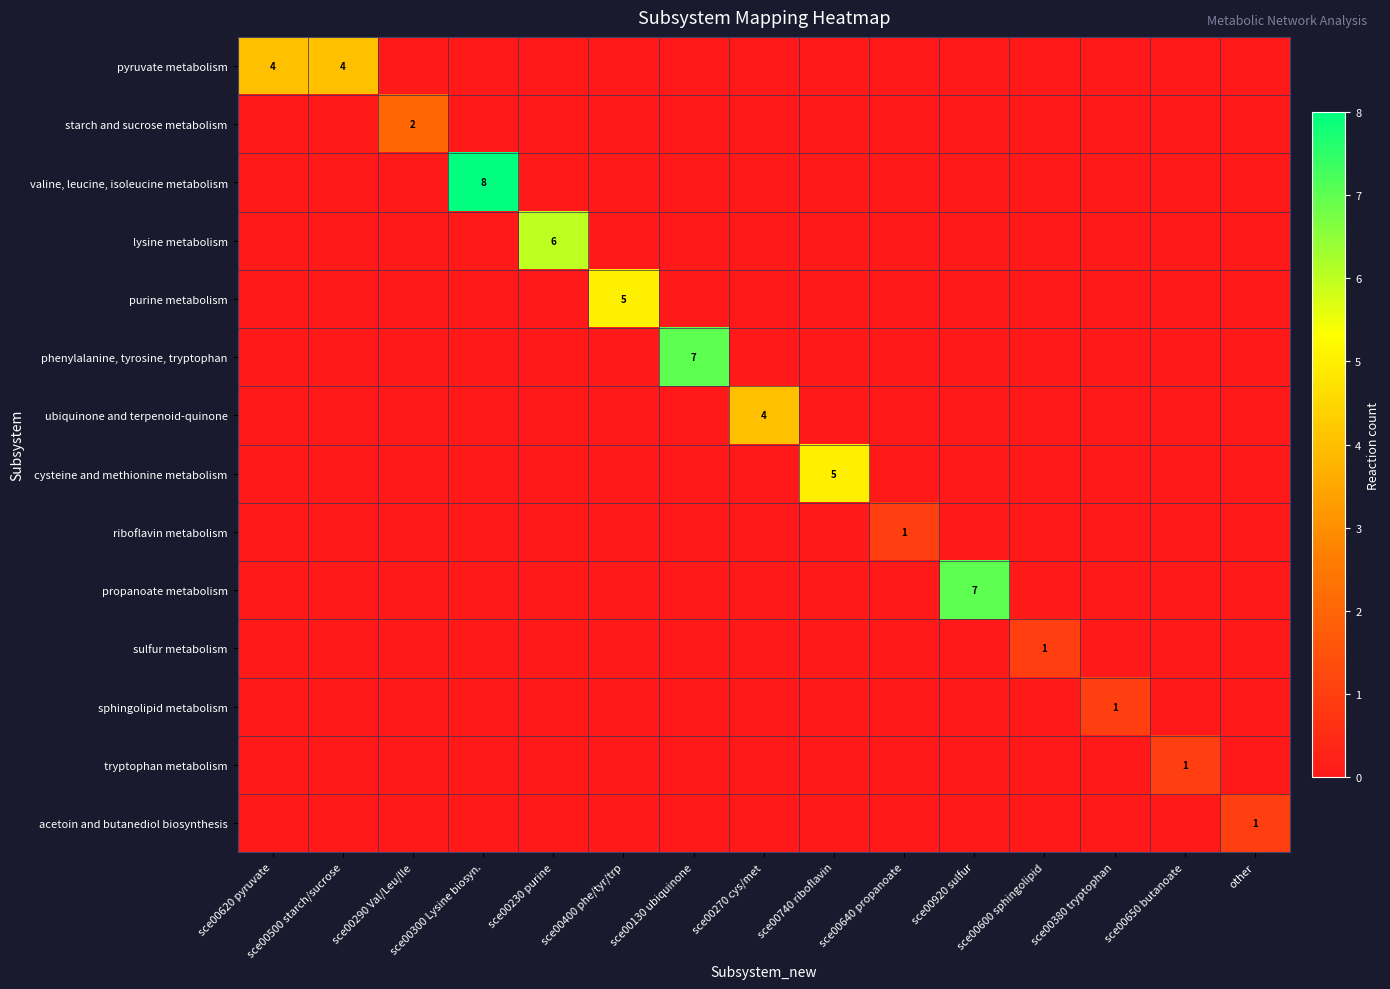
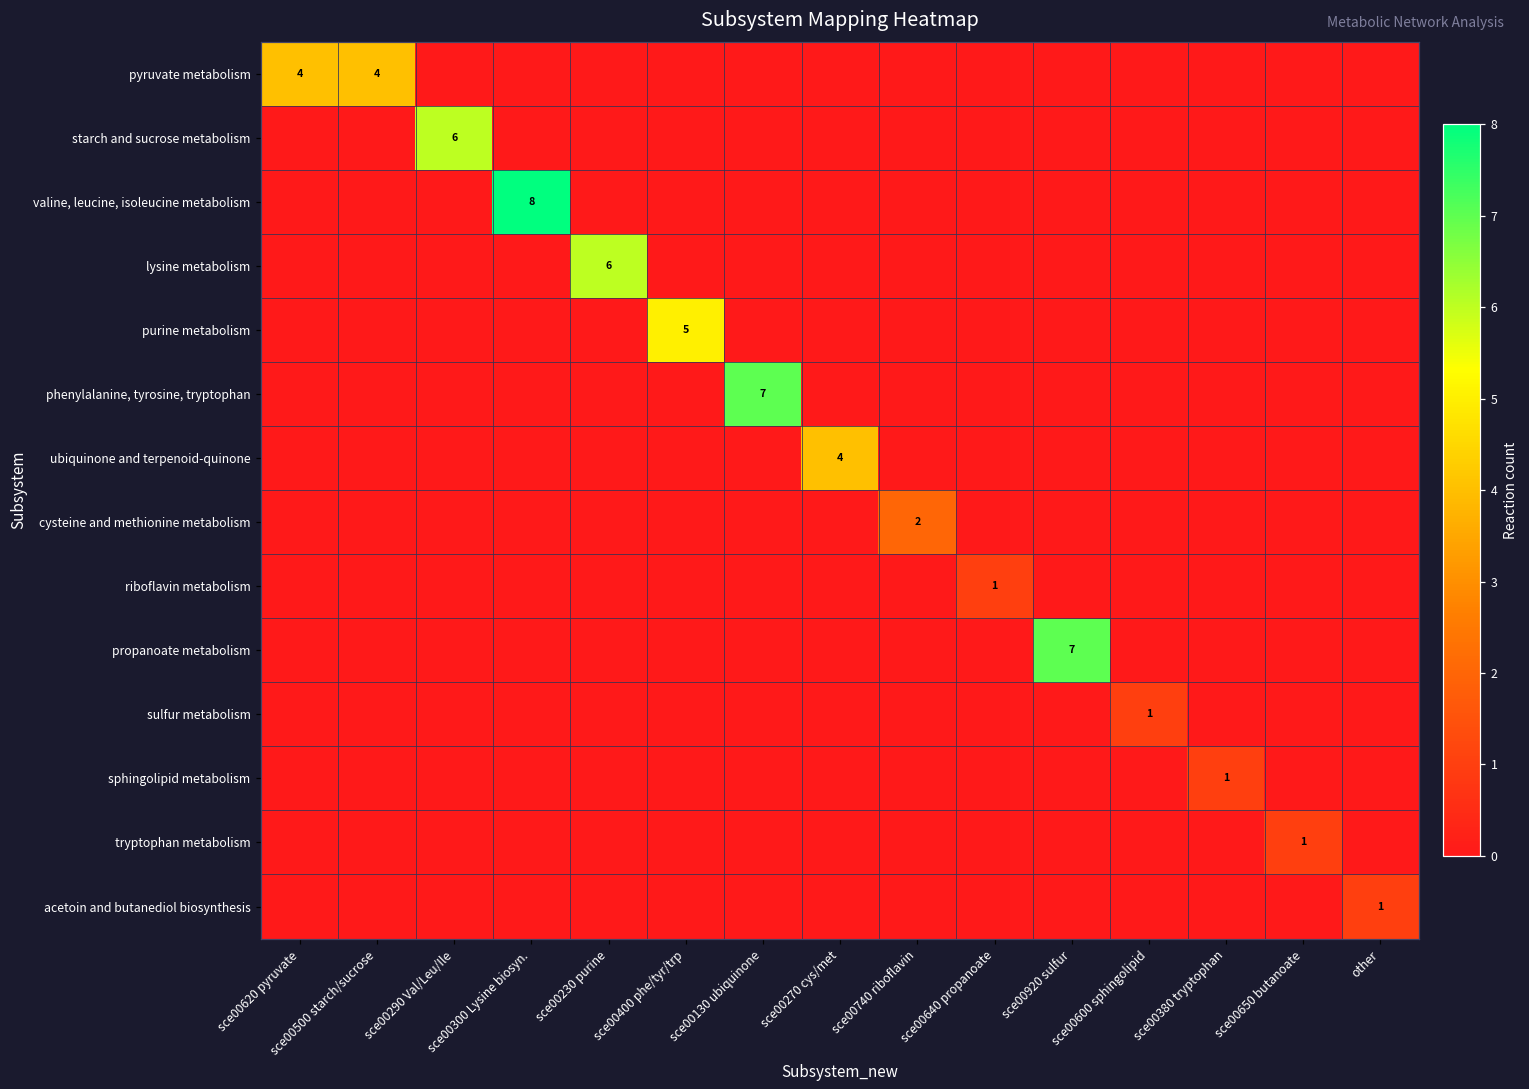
starch and sucrose metabolism, sce00290 Val/Leu/Ile: 2 -> 6
cysteine and methionine metabolism, sce00740 riboflavin: 5 -> 2
